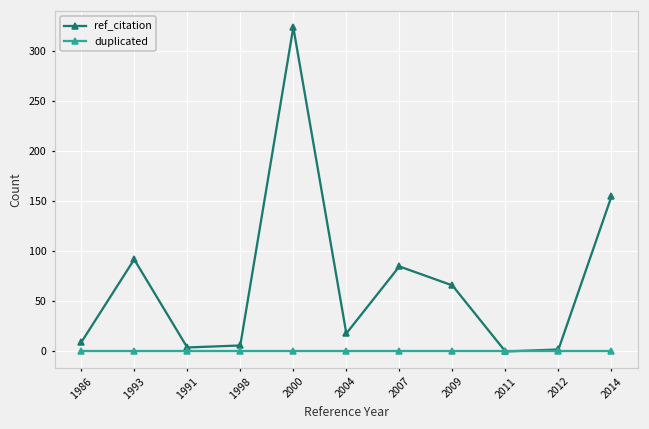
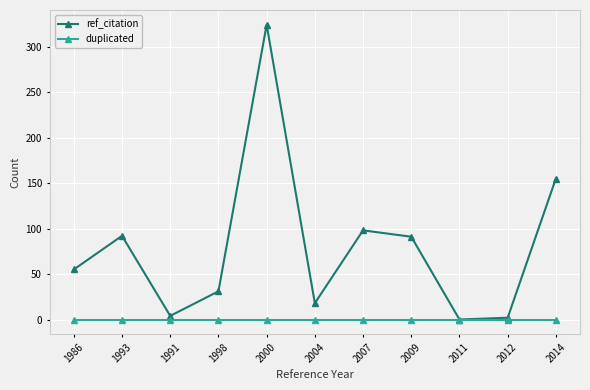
ref_citation, 1986: 10 -> 60
ref_citation, 1998: 10 -> 30
ref_citation, 2007: 90 -> 100
ref_citation, 2009: 70 -> 90
